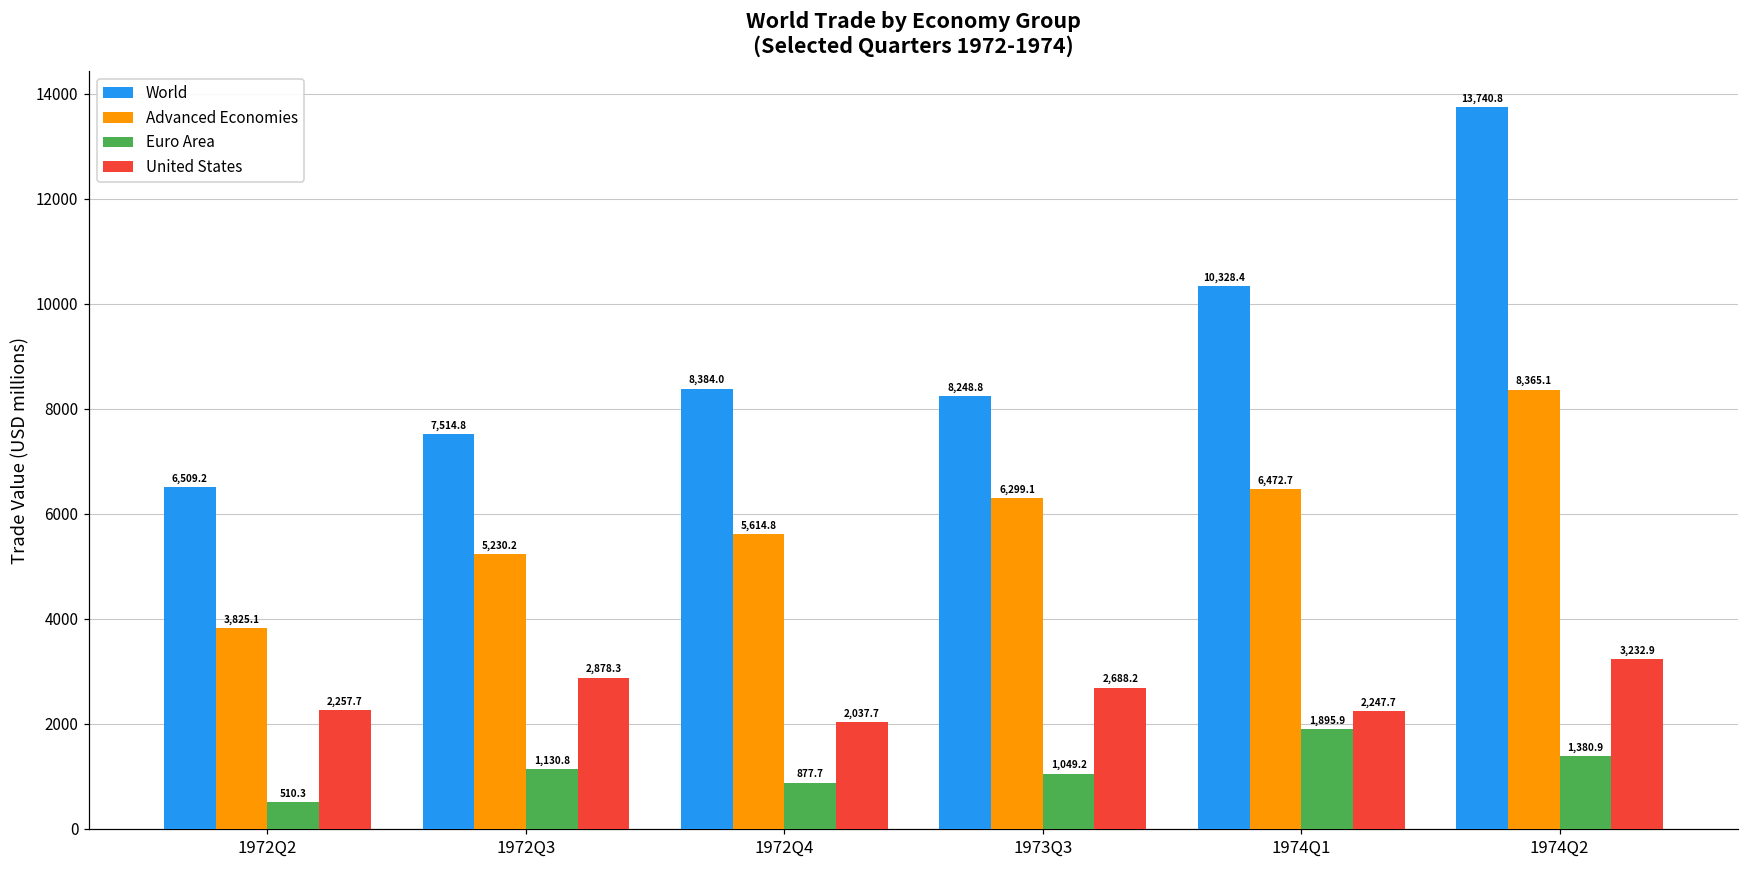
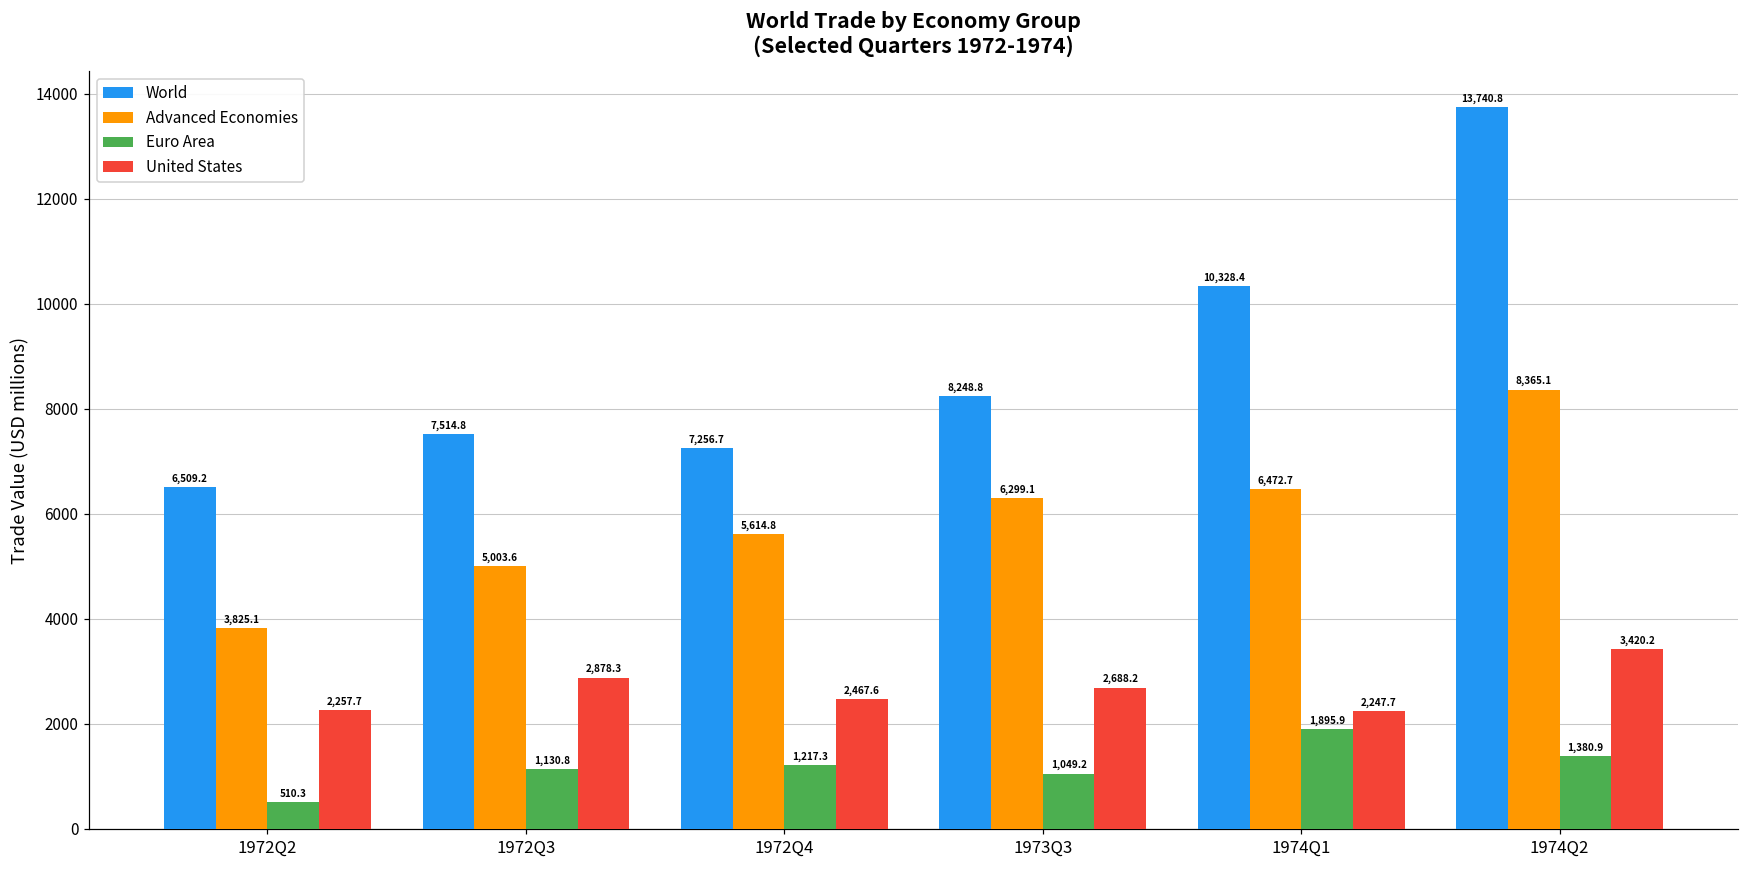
Advanced Economies, 1972Q3: 5,230.2 -> 5,003.6
World, 1972Q4: 8,384.0 -> 7,256.7
Euro Area, 1972Q4: 877.7 -> 1,217.3
United States, 1972Q4: 2,037.7 -> 2,467.6
United States, 1974Q2: 3,232.9 -> 3,420.2
